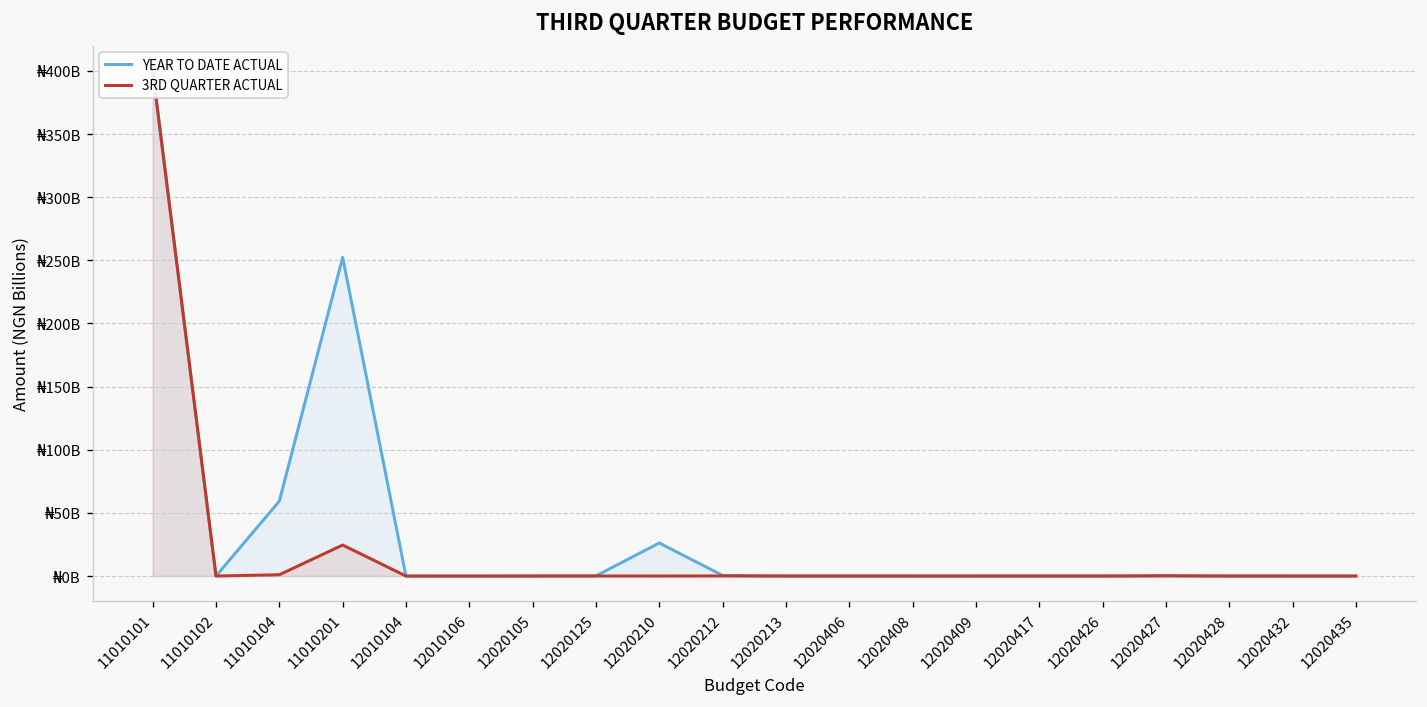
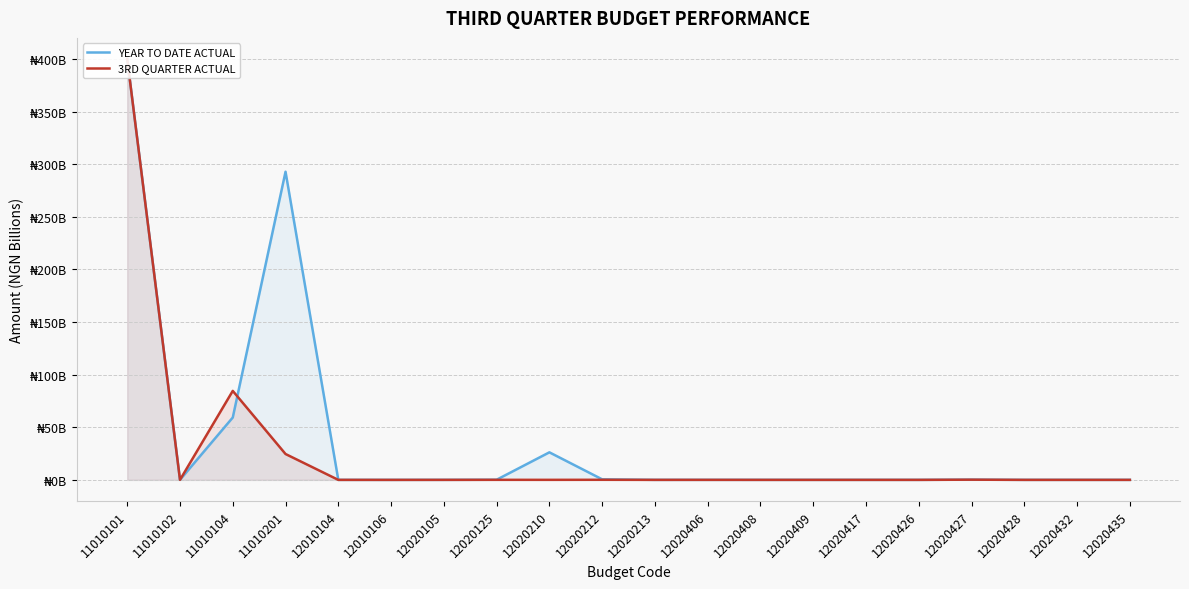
3RD QUARTER ACTUAL, 11010104: ₦1000000000 -> ₦85000000000
YEAR TO DATE ACTUAL, 11010201: ₦252000000000 -> ₦293000000000
